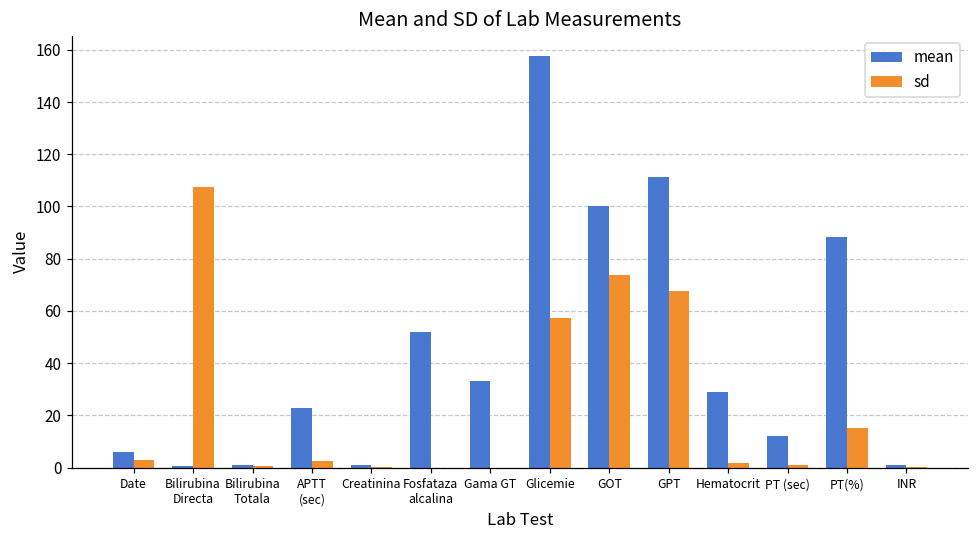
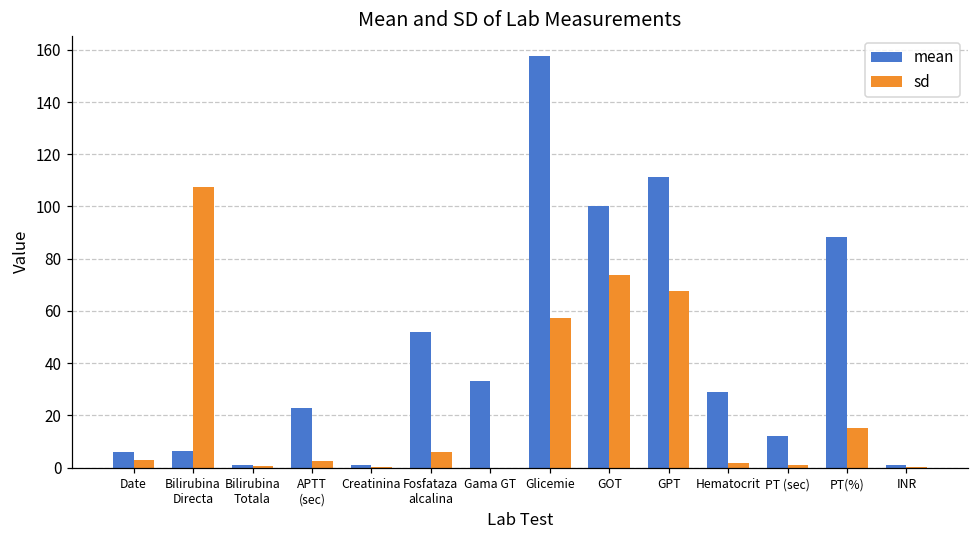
mean, Bilirubina Directa: 1 -> 6
sd, Fosfataza alcalina: 0 -> 6
